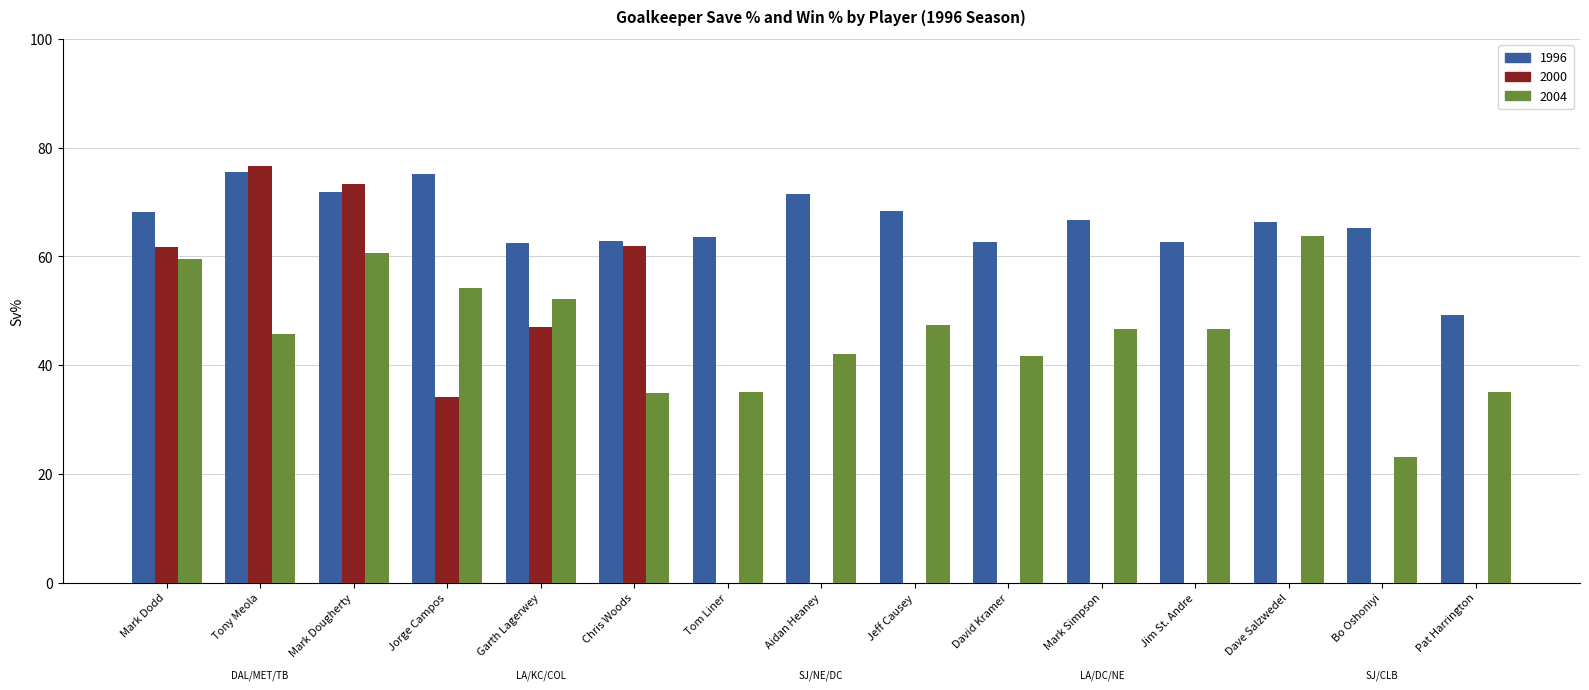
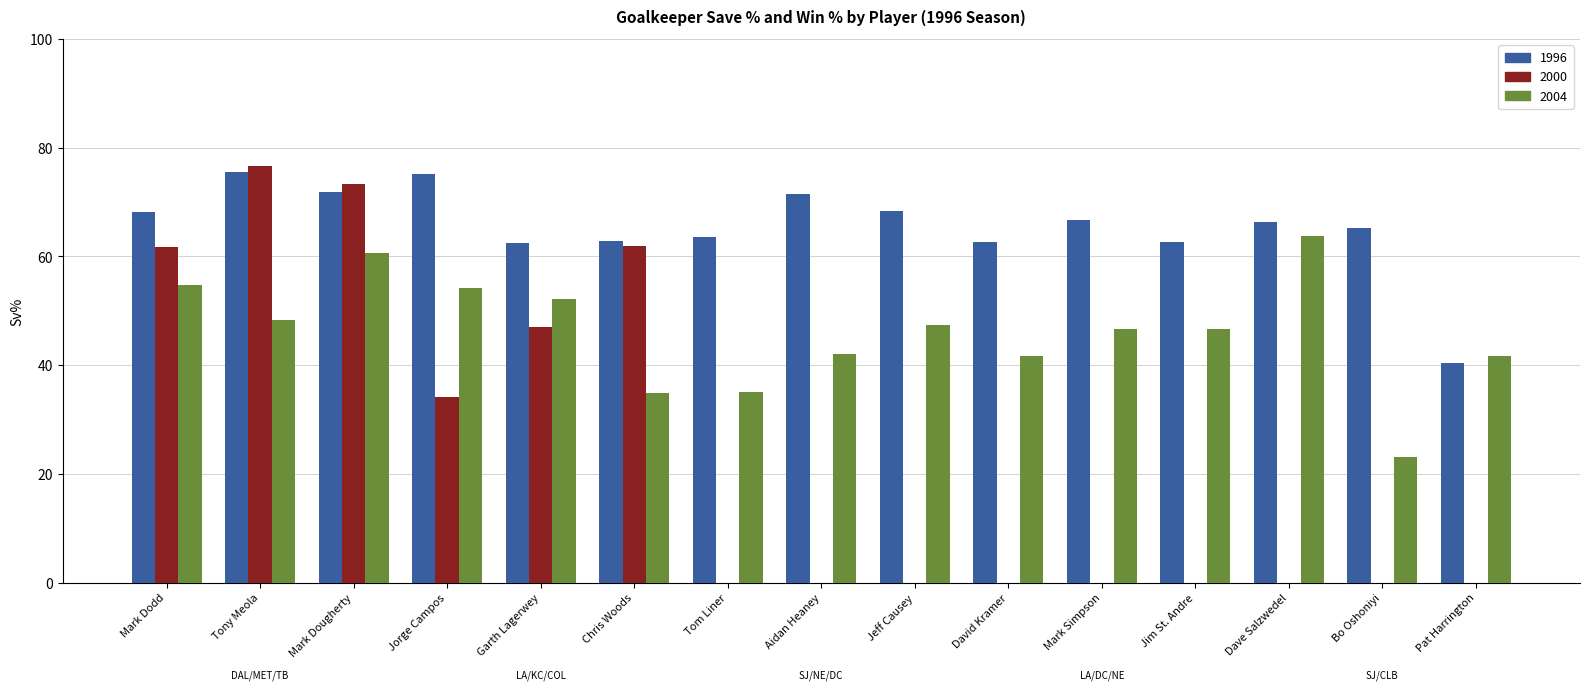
2004, Mark Dodd: 60 -> 55
2004, Tony Meola: 46 -> 48
1996, Pat Harrington: 49 -> 40
2004, Pat Harrington: 35 -> 42
